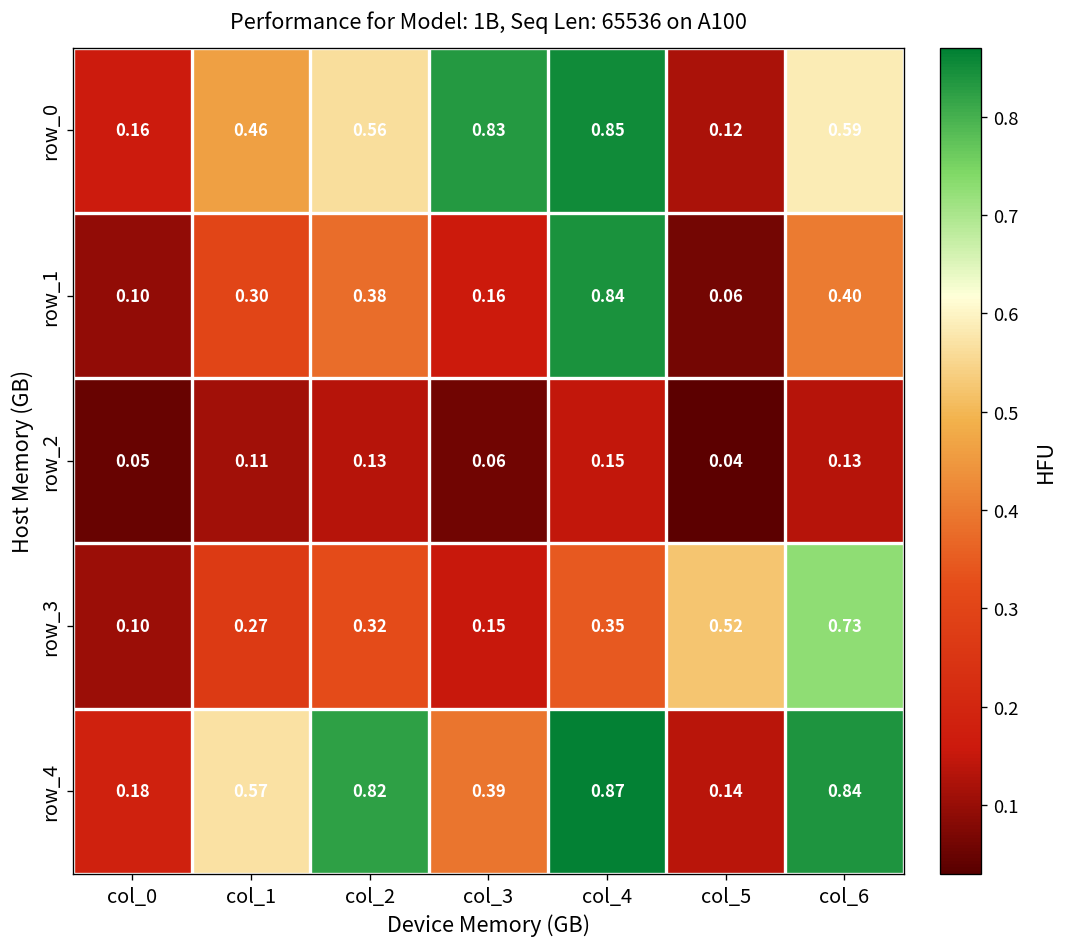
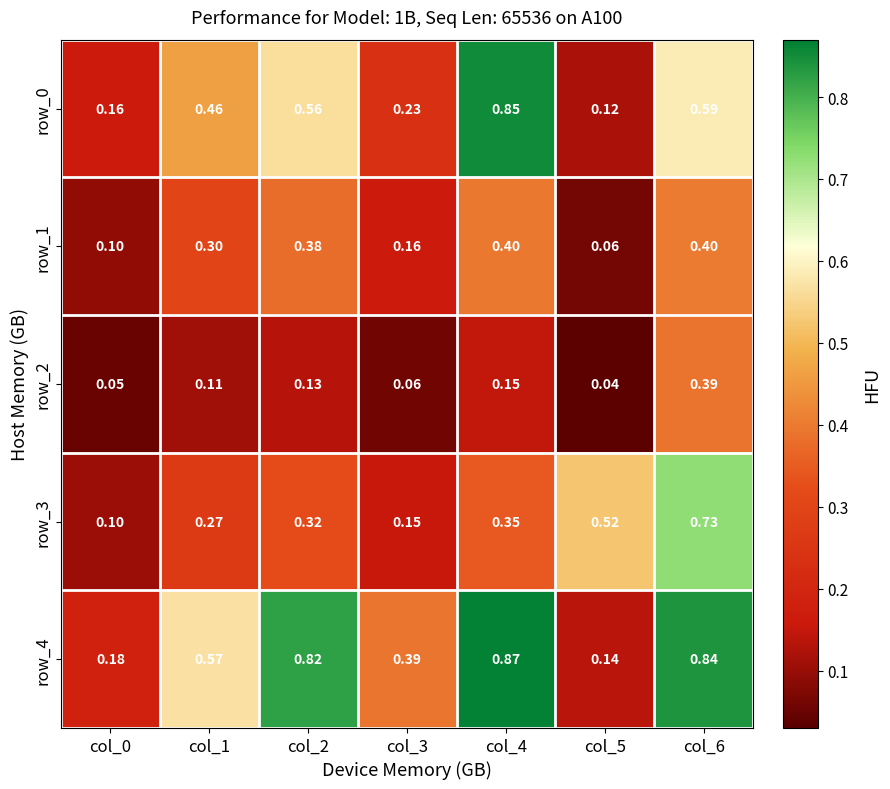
row_0, col_3: 0.83 -> 0.23
row_1, col_4: 0.84 -> 0.40
row_2, col_6: 0.13 -> 0.39
